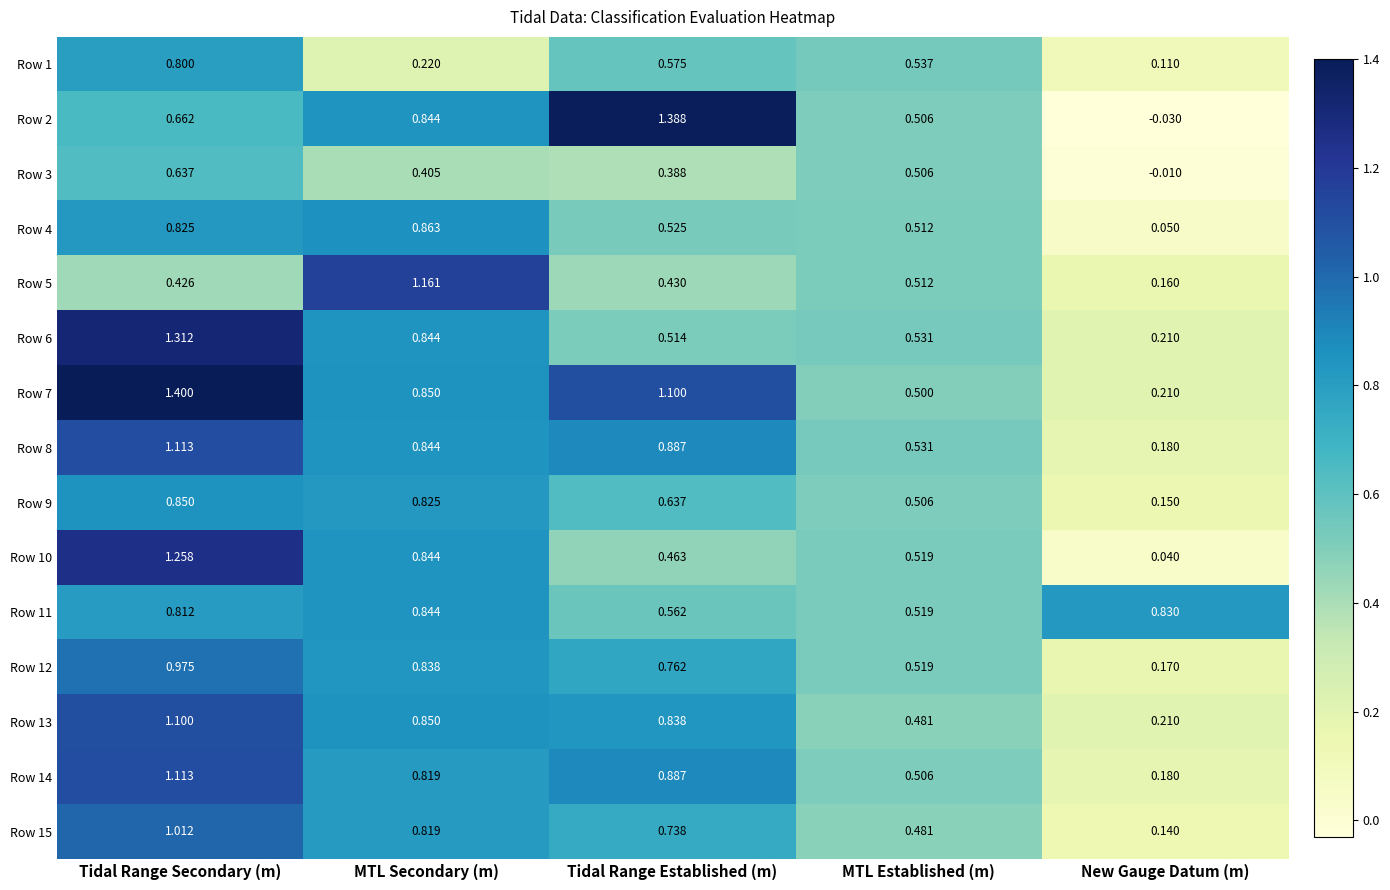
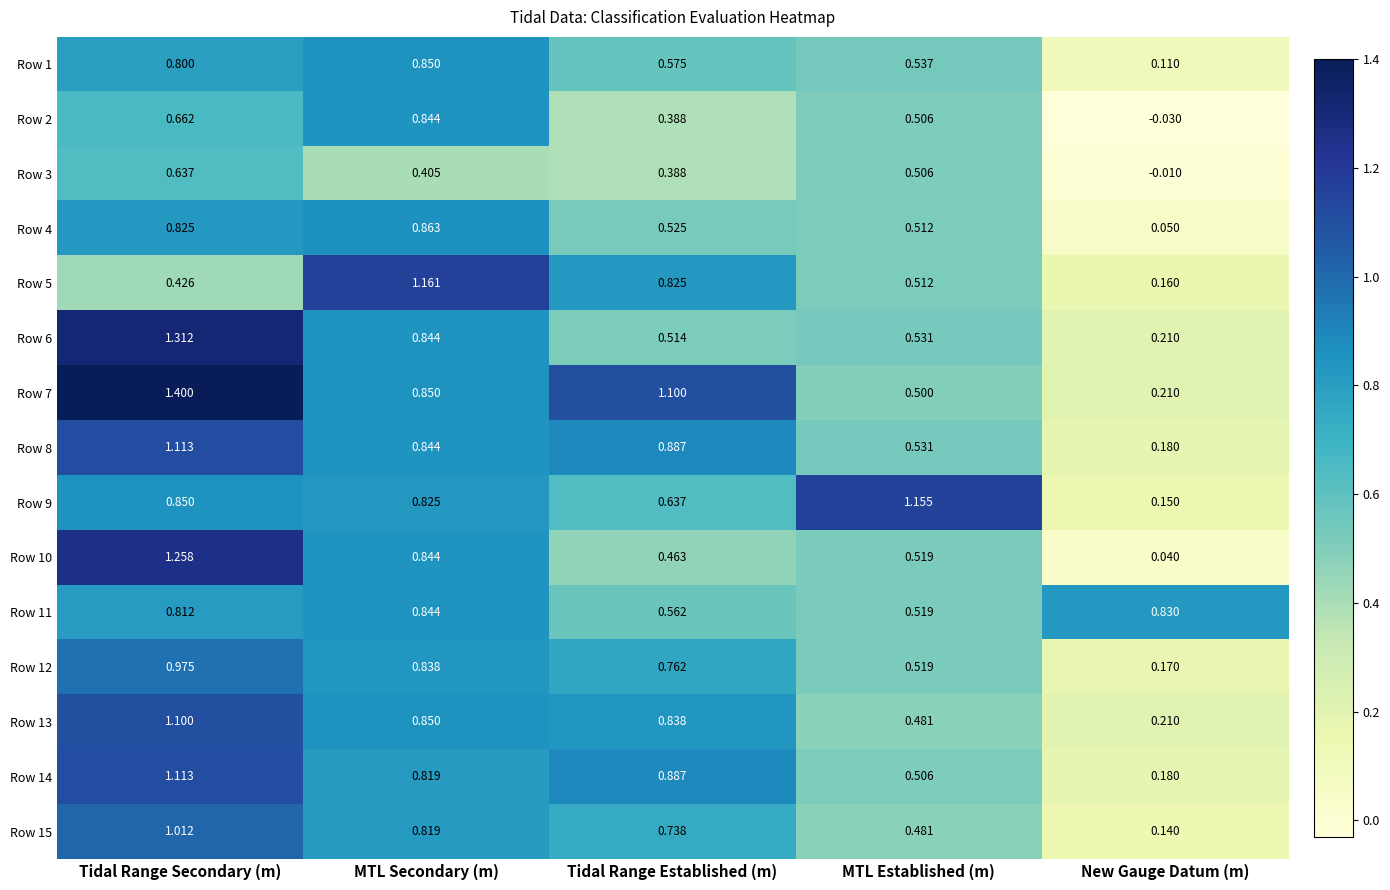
Row 1, MTL Secondary (m): 0.220 -> 0.850
Row 2, Tidal Range Established (m): 1.388 -> 0.388
Row 5, Tidal Range Established (m): 0.430 -> 0.825
Row 9, MTL Established (m): 0.506 -> 1.155
